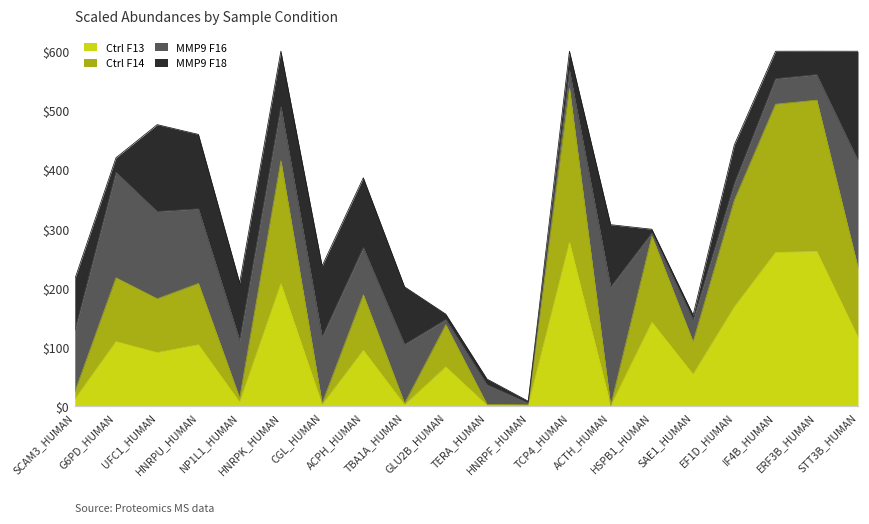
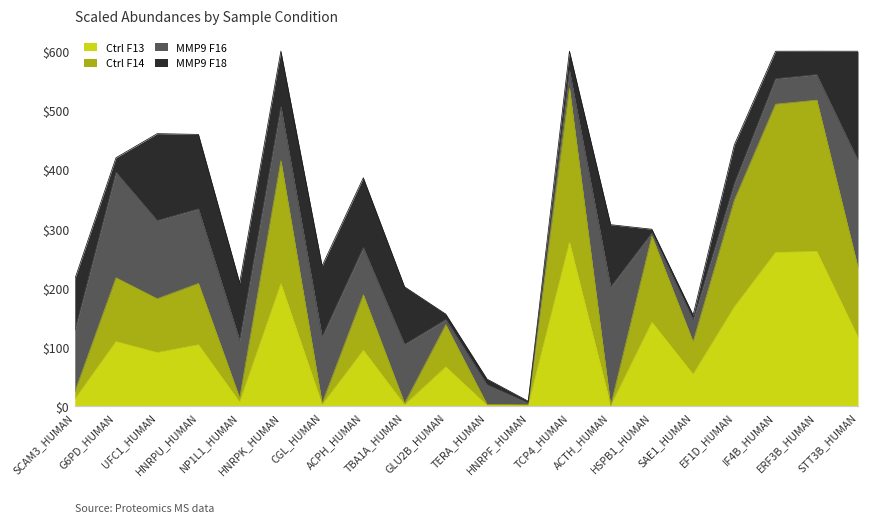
MMP9 F16, UFC1_HUMAN: $150 -> $130
